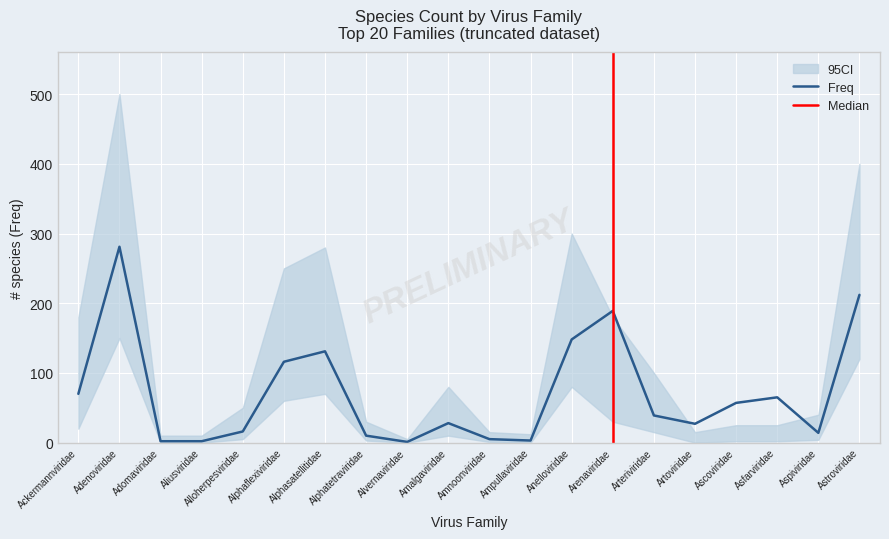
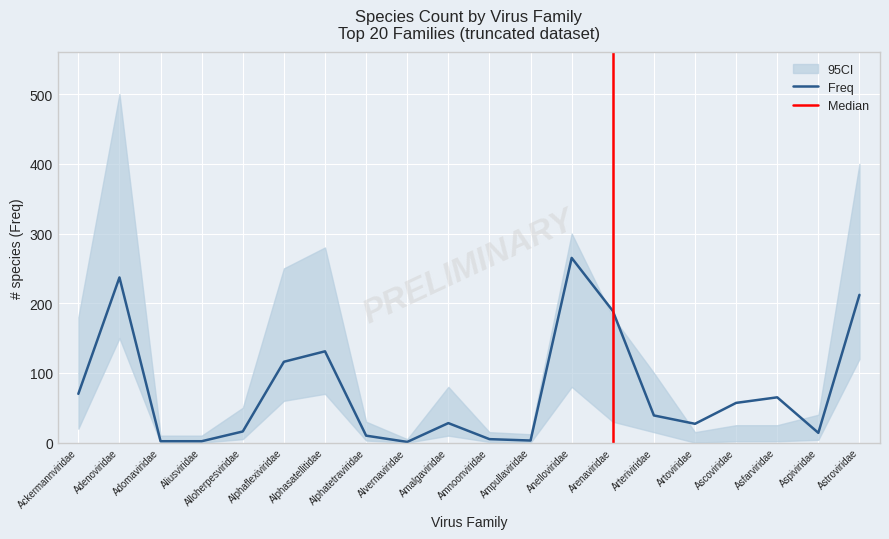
Freq, Adenoviridae: 280 -> 240
Freq, Anelloviridae: 150 -> 270
